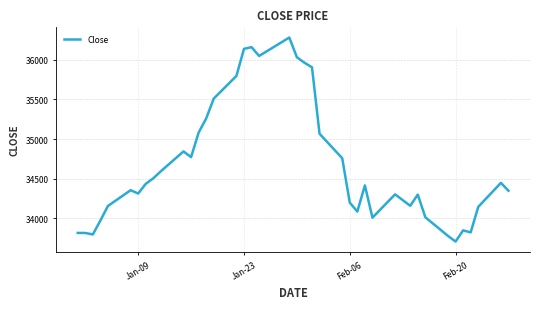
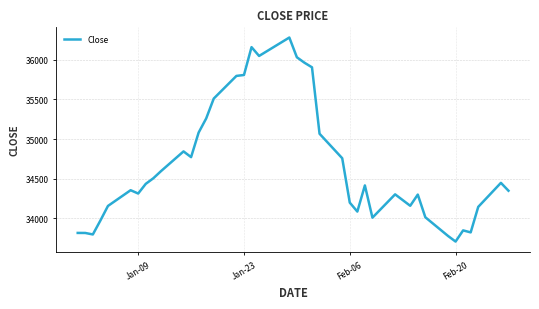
Jan-23: 36100 -> 35800
